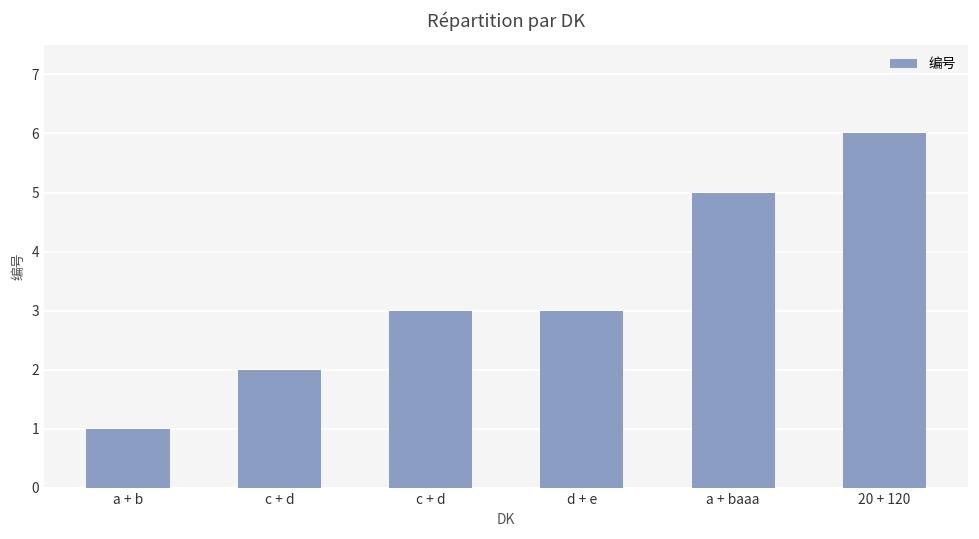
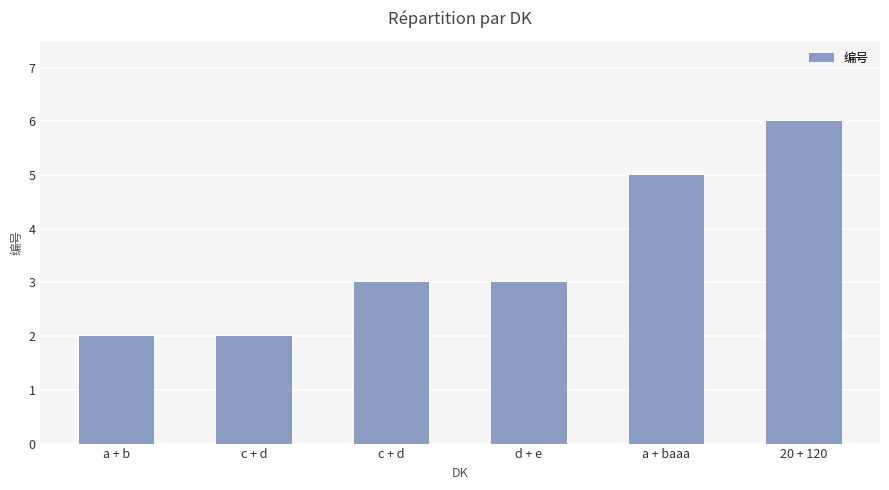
a + b: 1 -> 2
